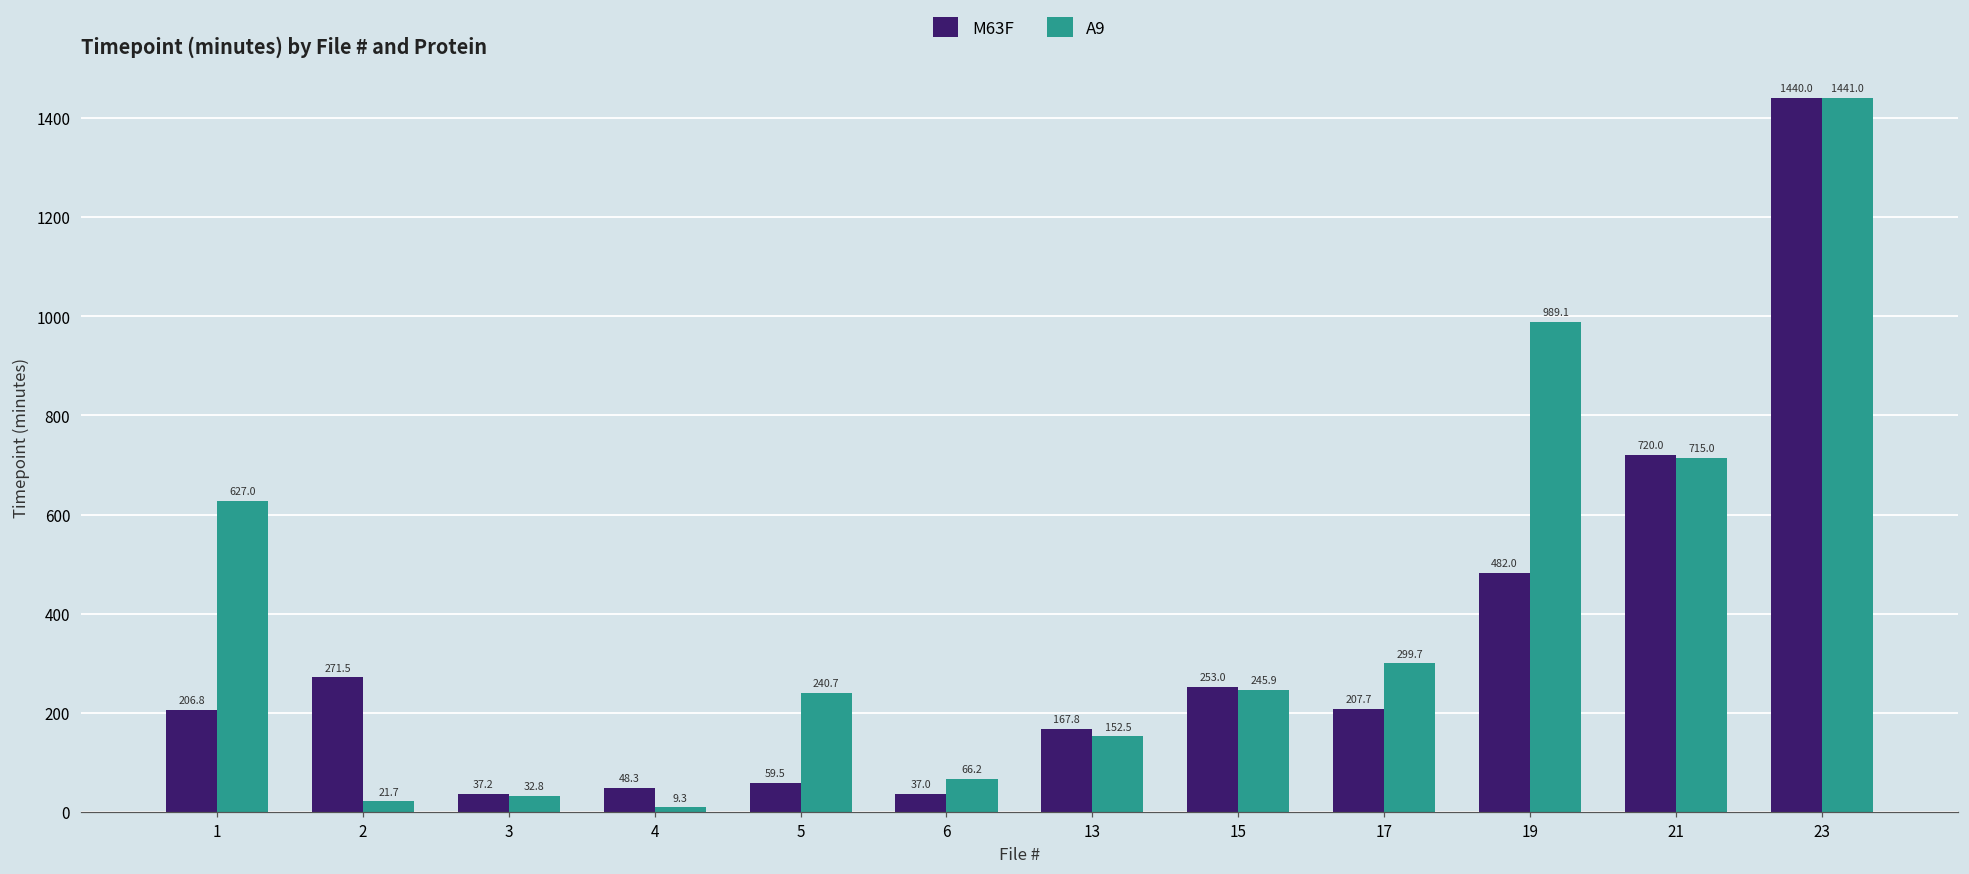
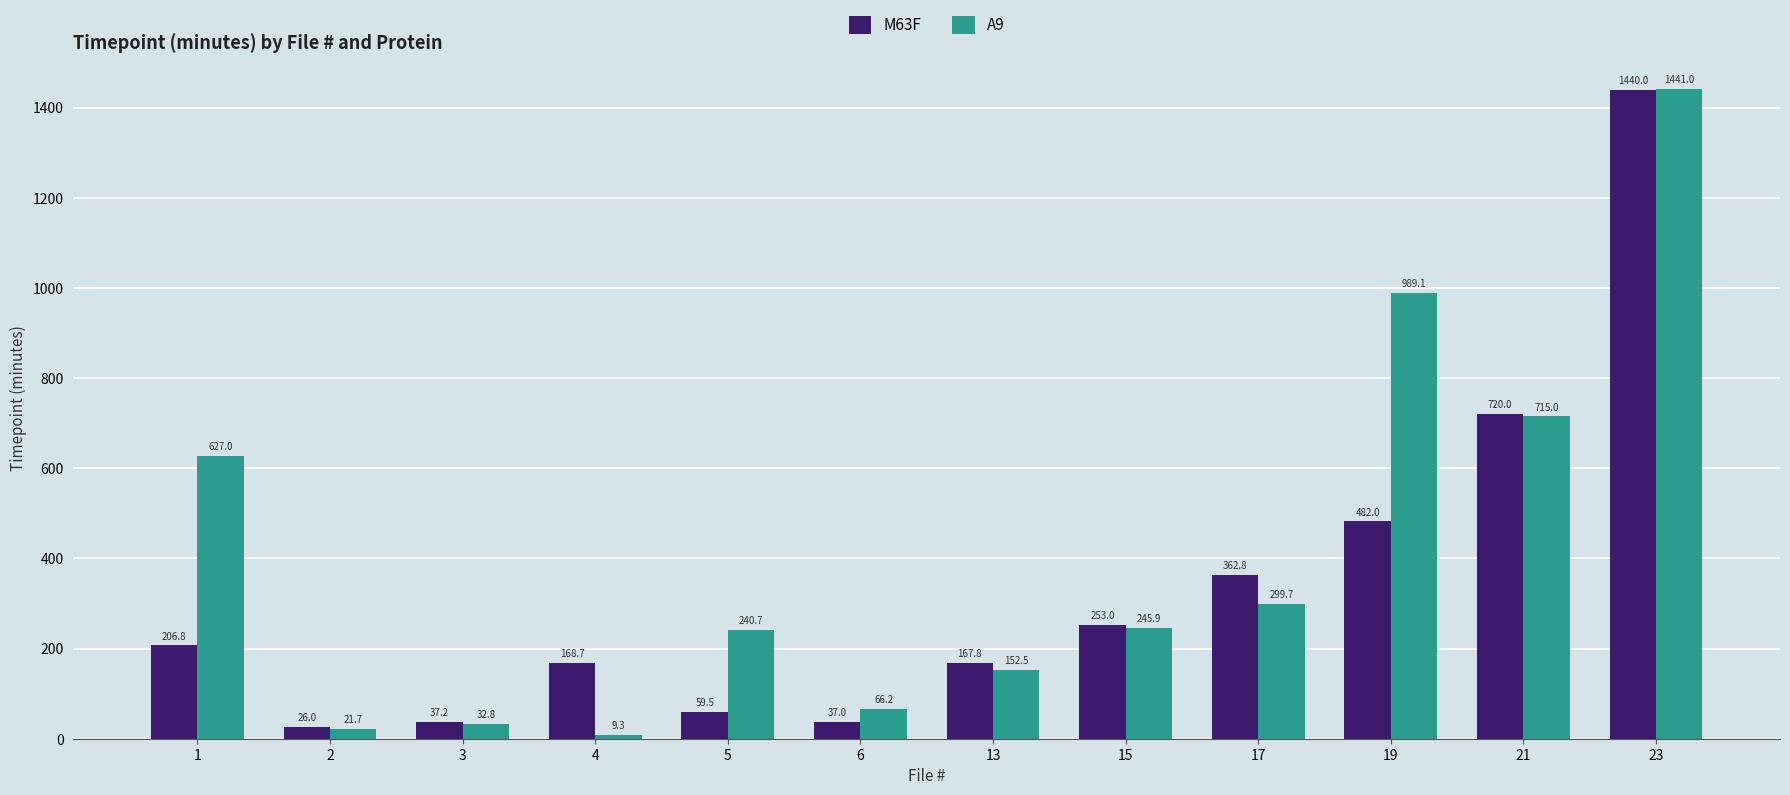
M63F, 2: 271.5 -> 26.0
M63F, 4: 48.3 -> 168.7
M63F, 17: 207.7 -> 362.8
